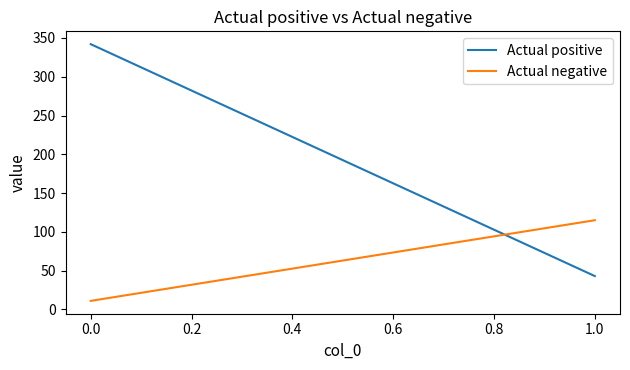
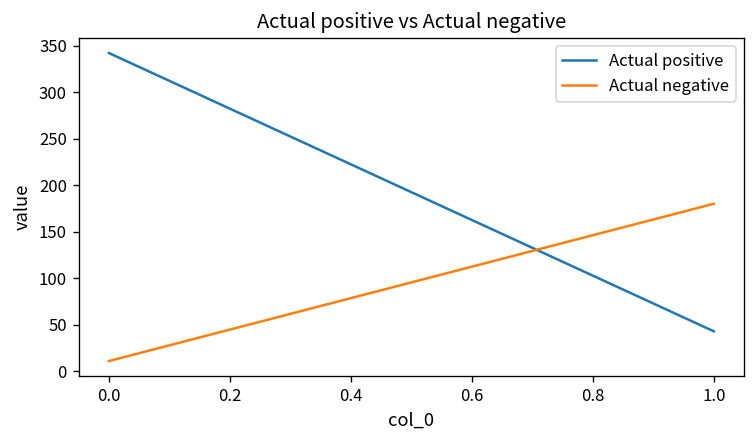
Actual negative, 1.0: 120 -> 180
